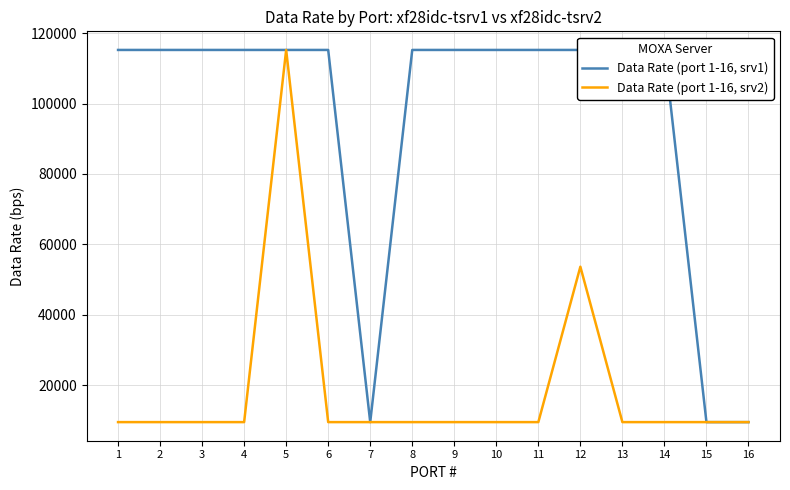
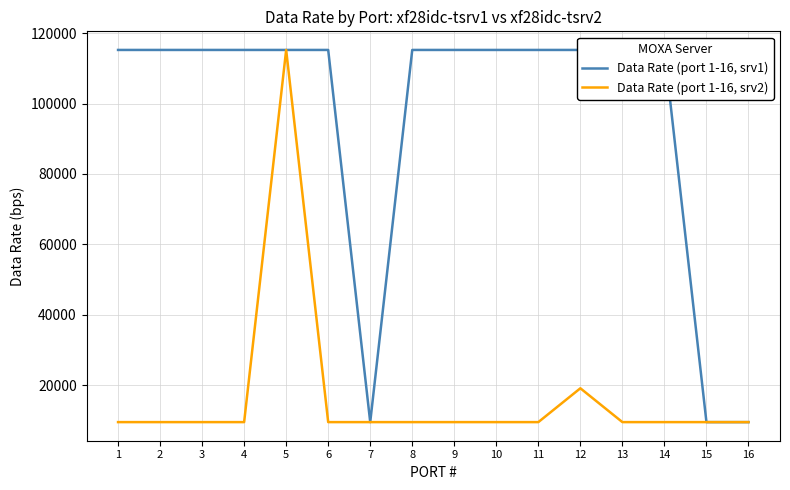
Data Rate (port 1-16, srv2), 12: 54000 -> 19000
